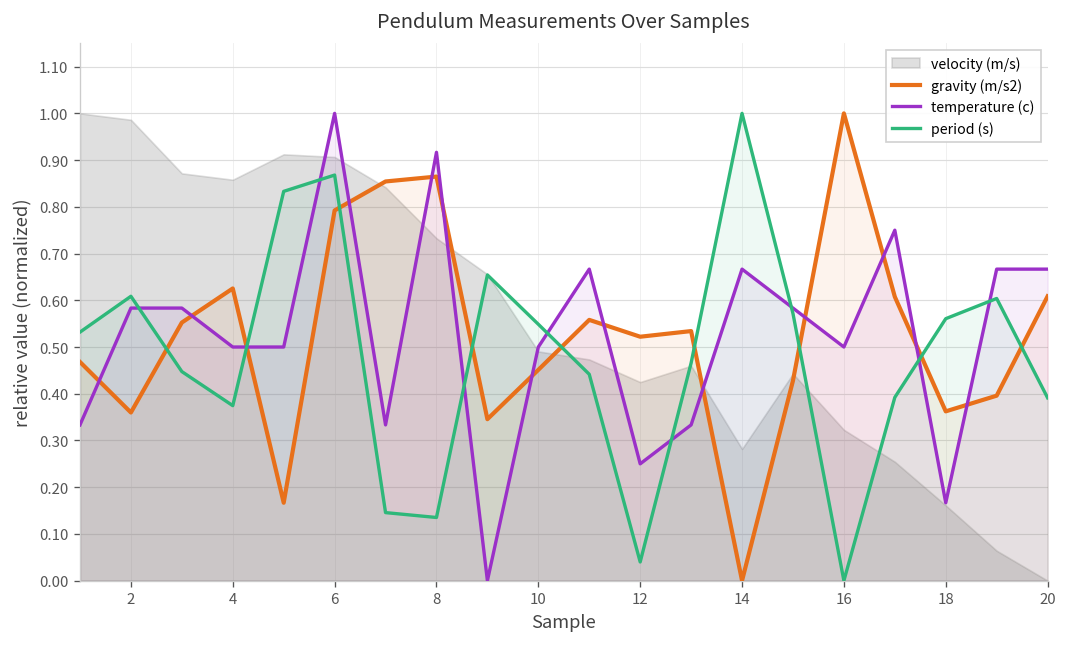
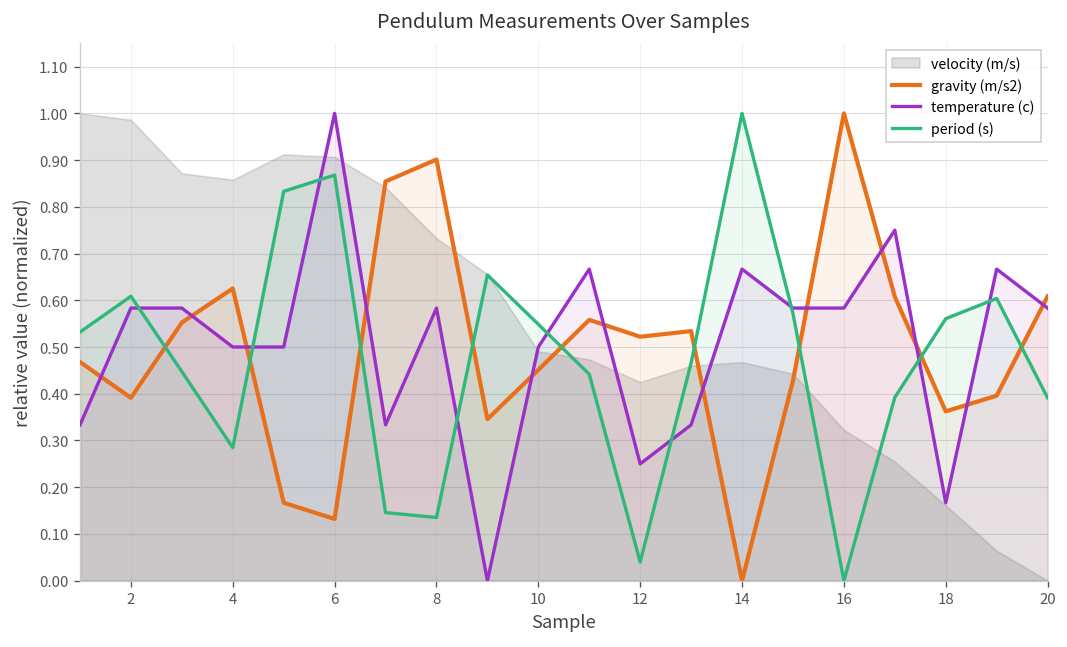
gravity (m/s2), 2: 0.36 -> 0.39
period (s), 4: 0.37 -> 0.28
gravity (m/s2), 6: 0.79 -> 0.13
gravity (m/s2), 8: 0.86 -> 0.90
temperature (c), 8: 0.92 -> 0.58
velocity (m/s), 14: 0.28 -> 0.47
temperature (c), 16: 0.50 -> 0.58
temperature (c), 20: 0.67 -> 0.58
